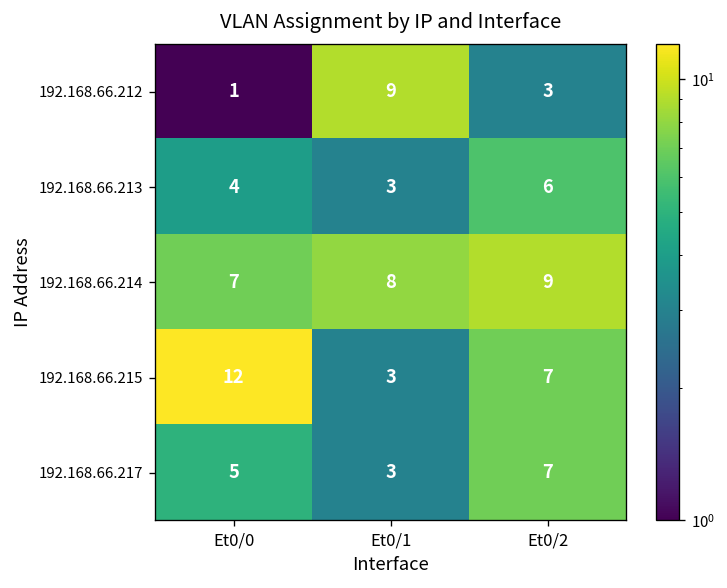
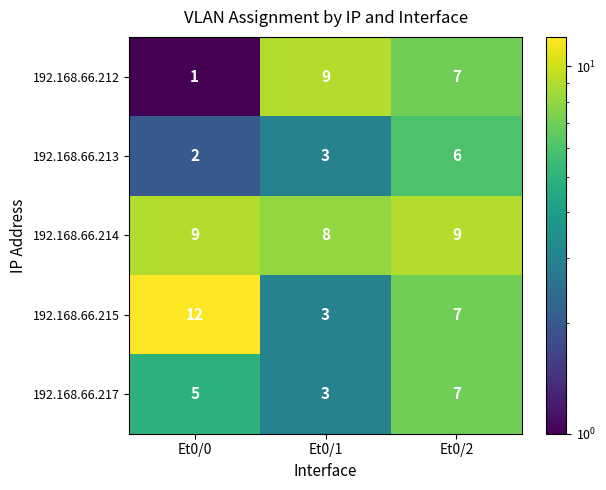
192.168.66.212, Et0/2: 3 -> 7
192.168.66.213, Et0/0: 4 -> 2
192.168.66.214, Et0/0: 7 -> 9
